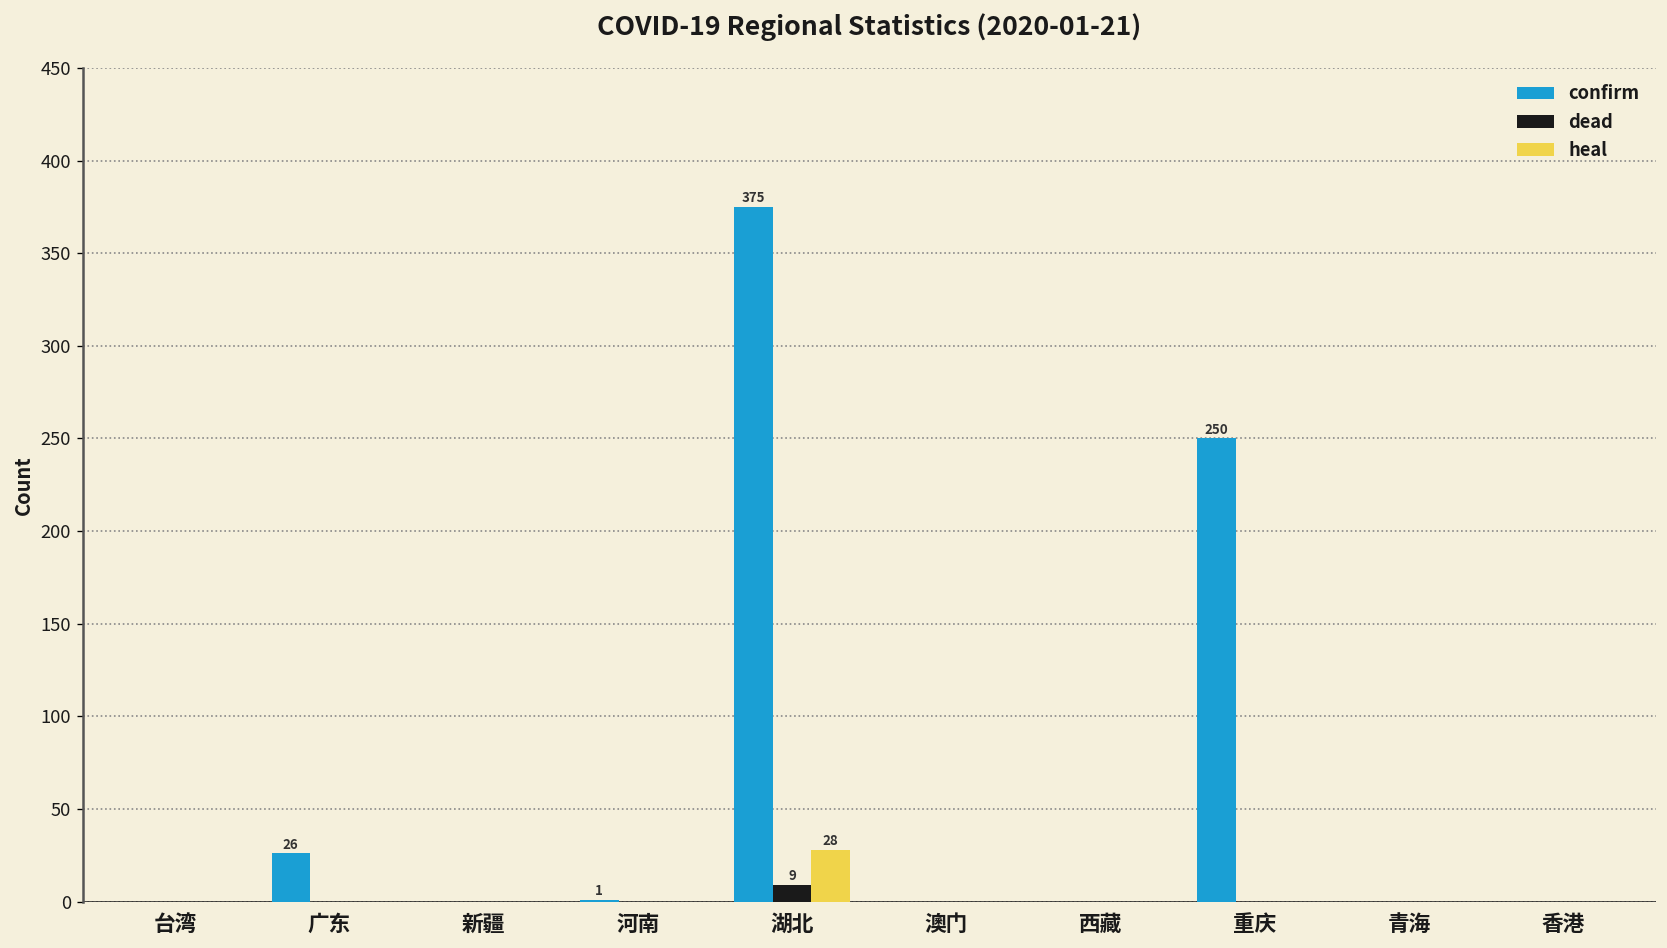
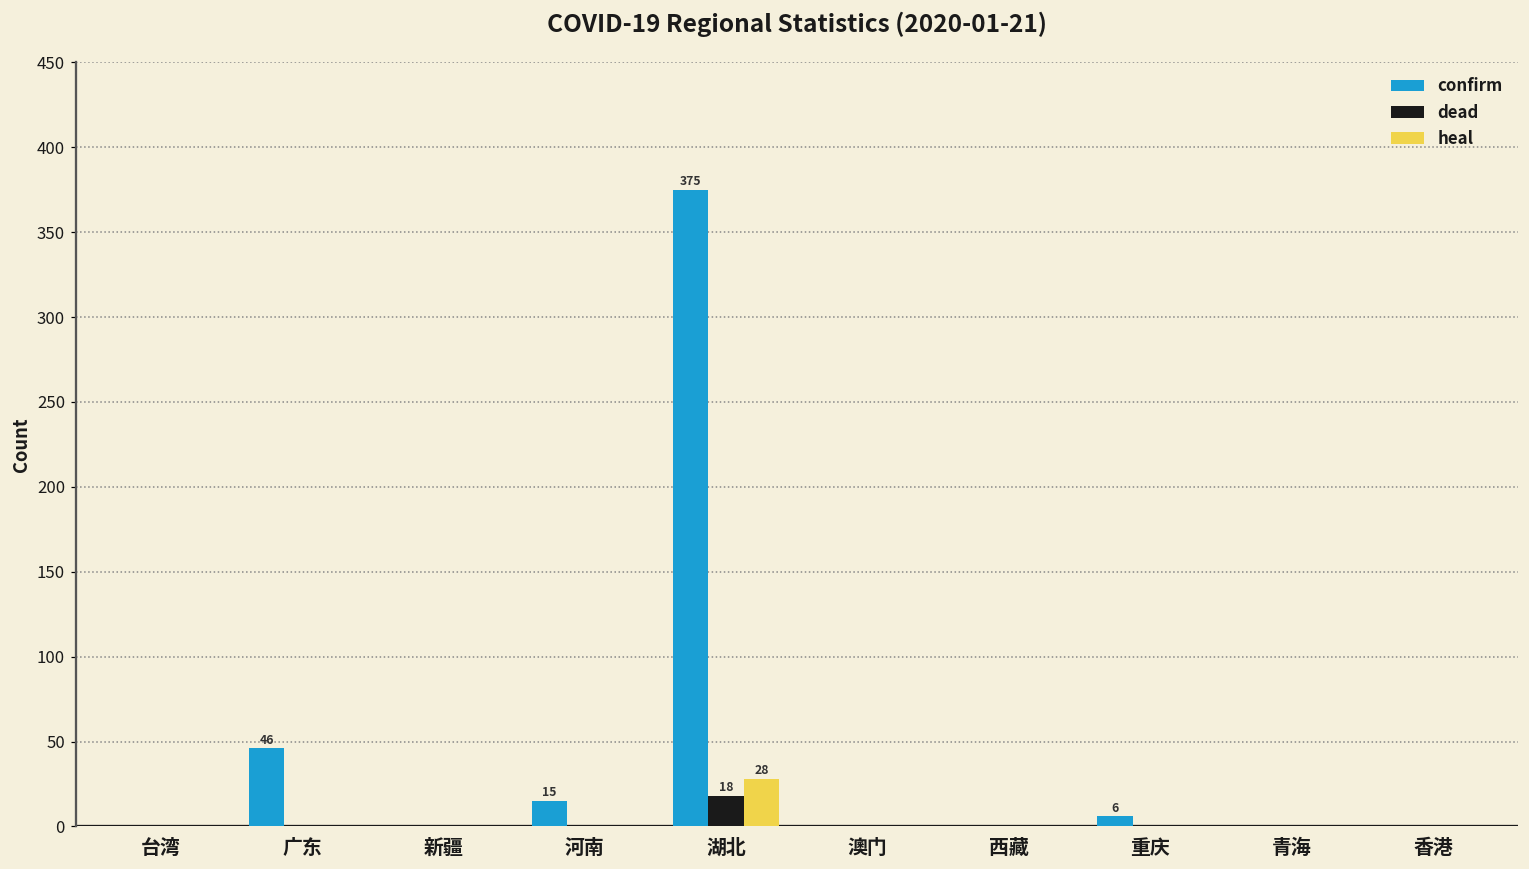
confirm, 广东: 26 -> 46
confirm, 河南: 1 -> 15
dead, 湖北: 9 -> 18
confirm, 重庆: 250 -> 6
